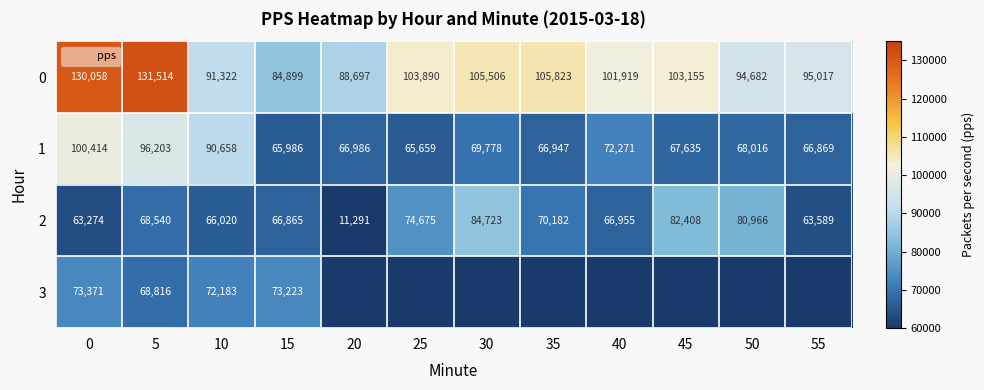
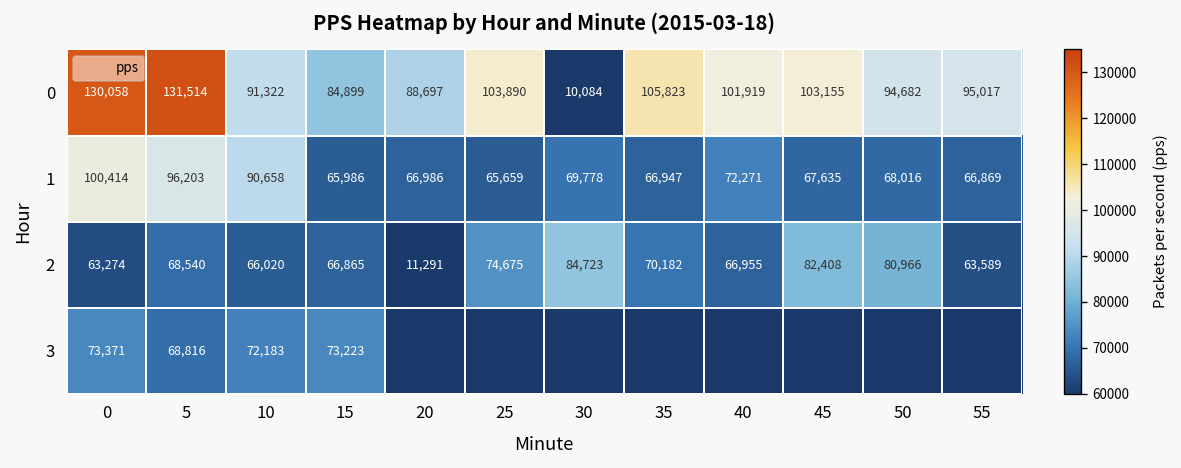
0, 30: 105,506 -> 10,084
